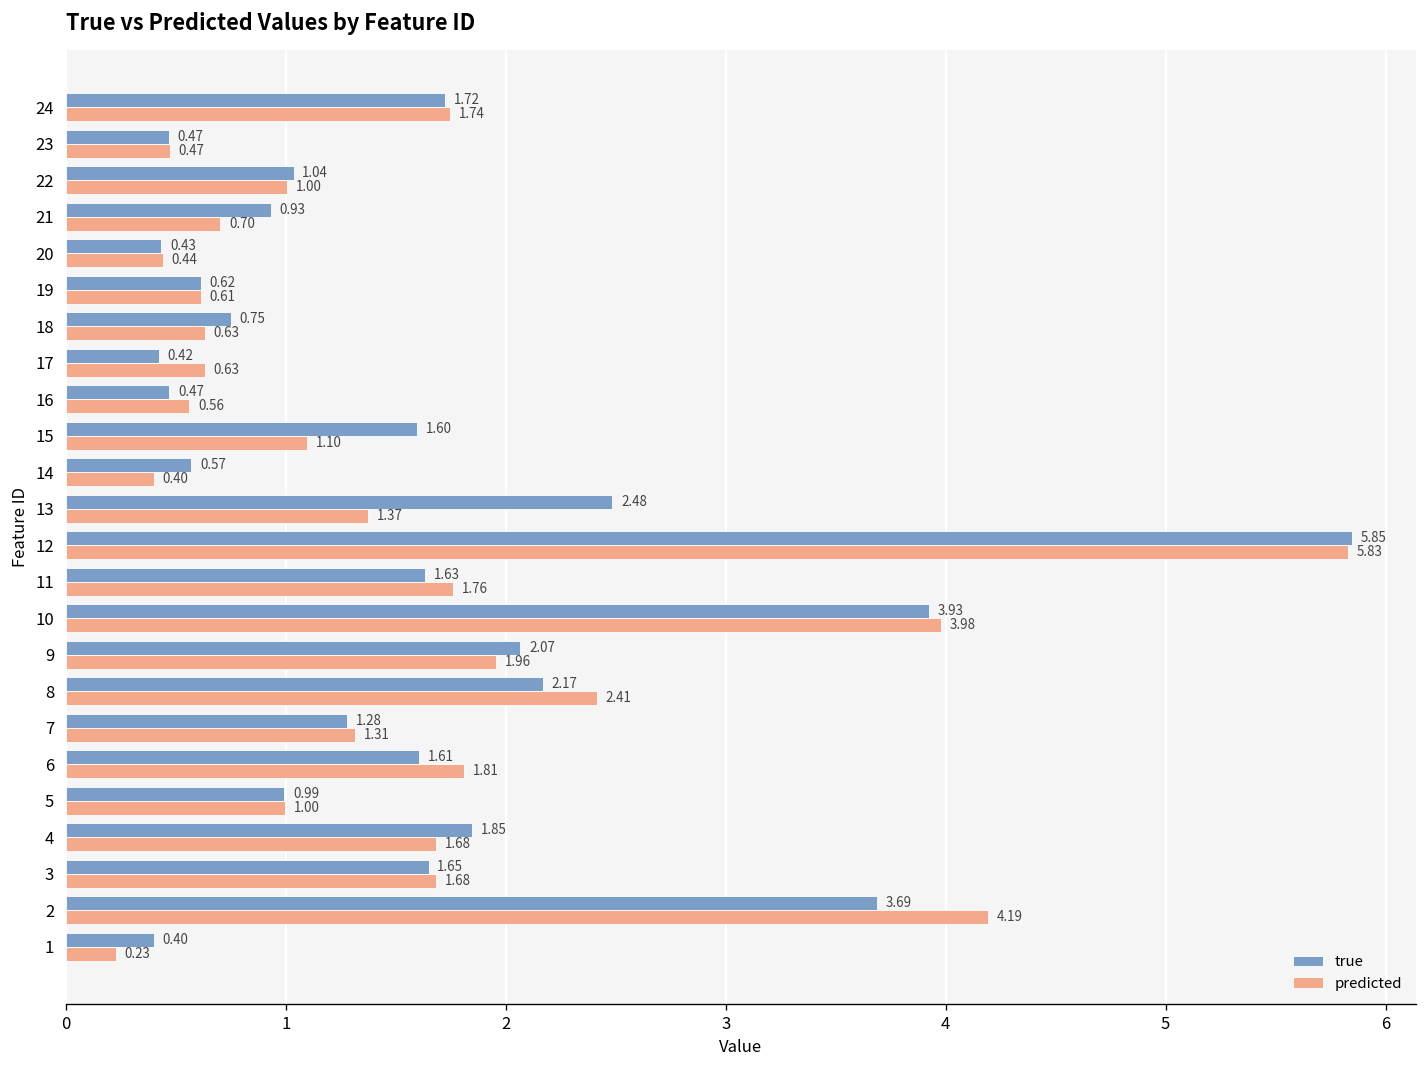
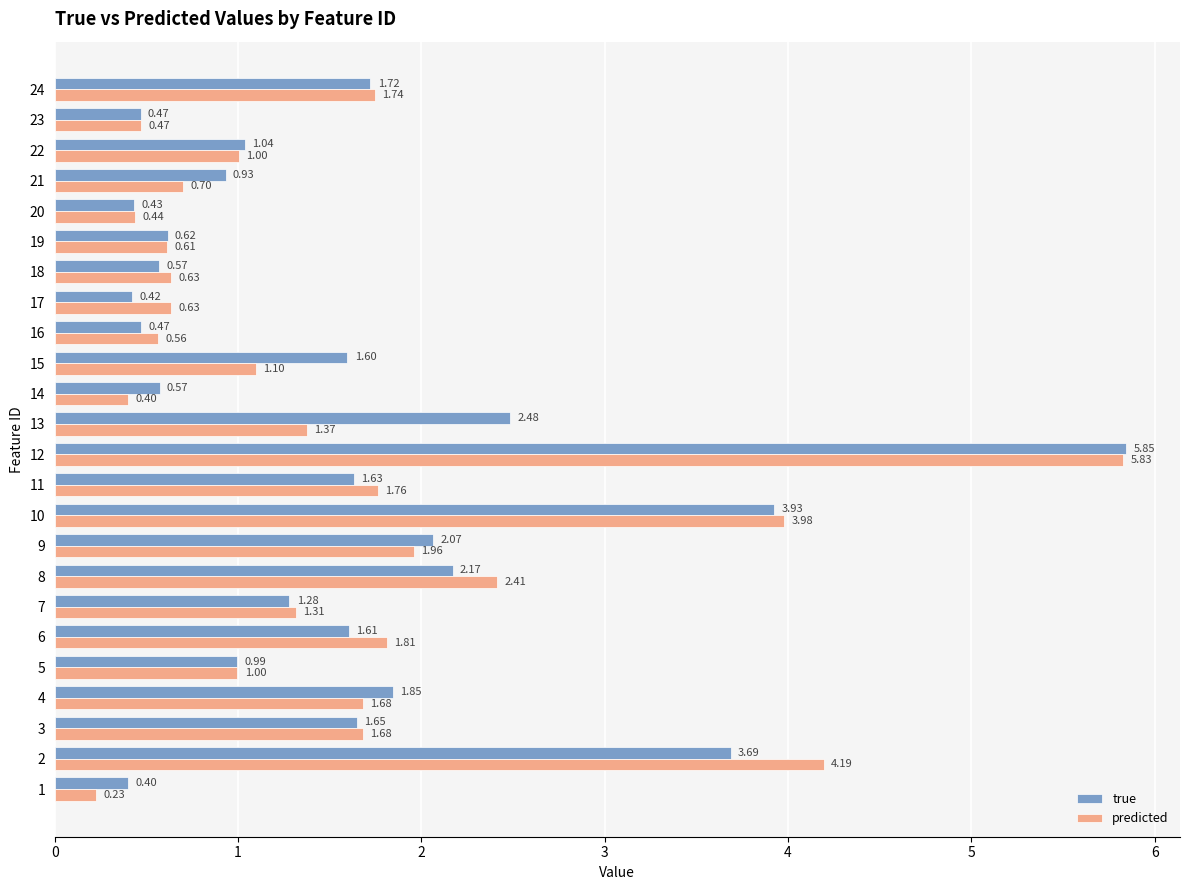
true, 18: 0.75 -> 0.57
